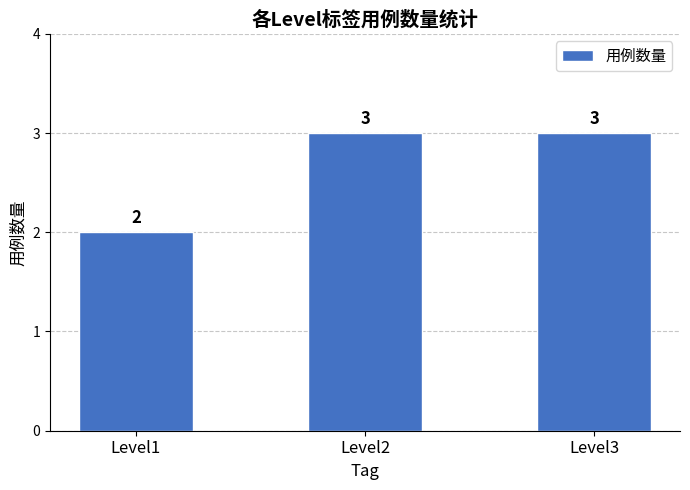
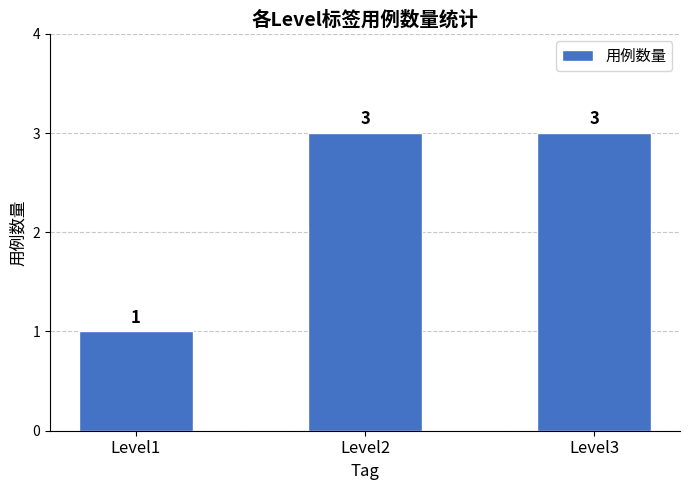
Level1: 2 -> 1
